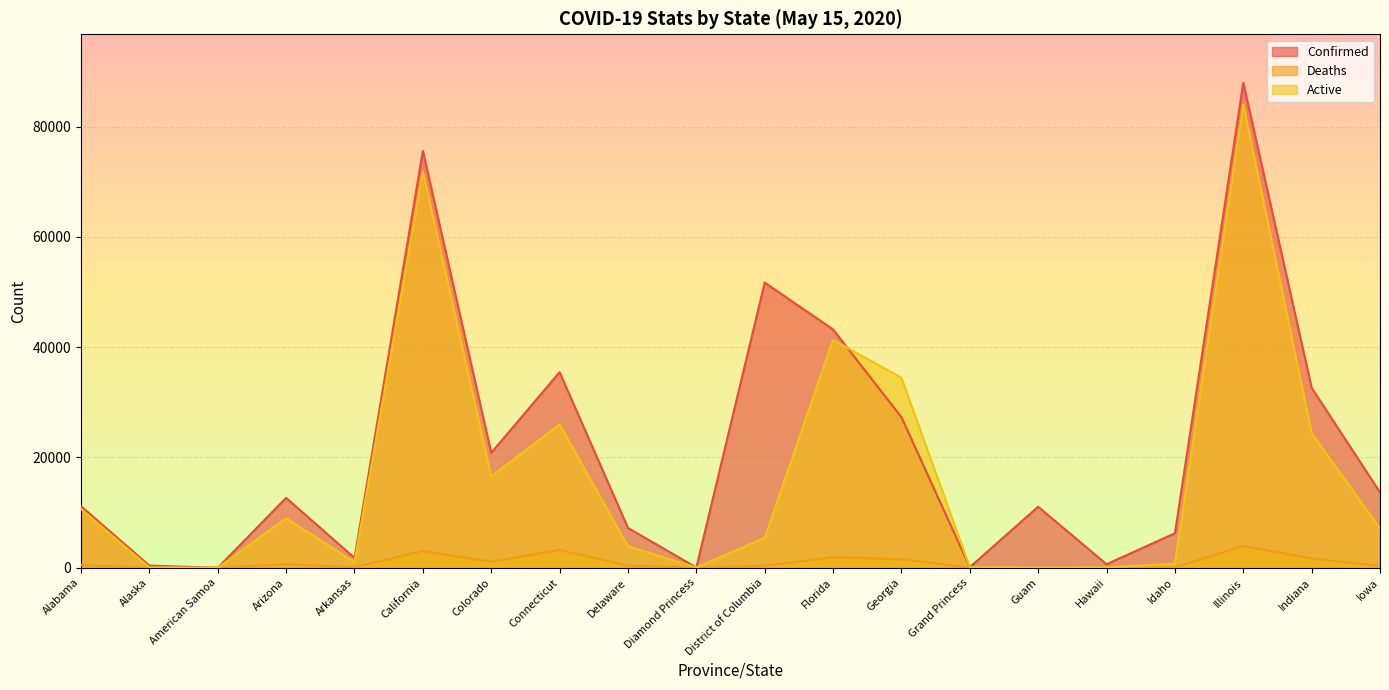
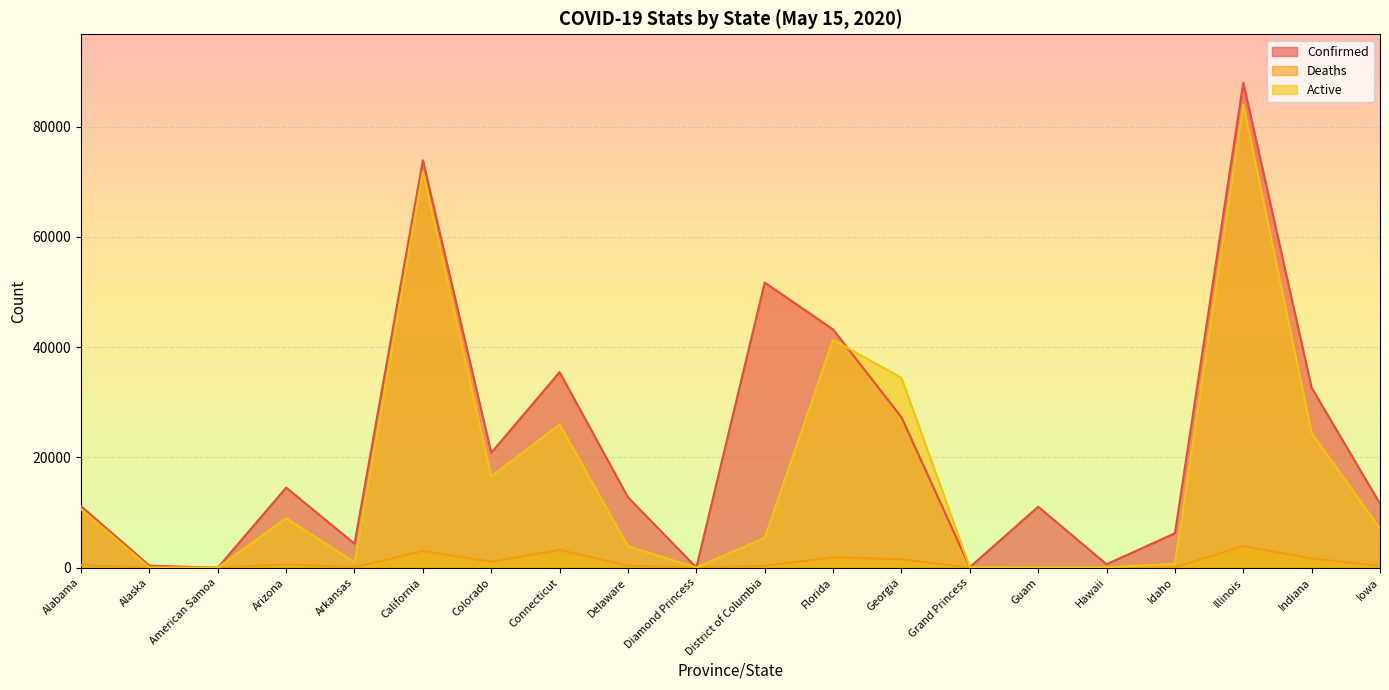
Confirmed, Arizona: 13000 -> 15000
Confirmed, Arkansas: 2000 -> 4000
Confirmed, California: 76000 -> 74000
Confirmed, Delaware: 7000 -> 13000
Confirmed, Iowa: 14000 -> 12000
